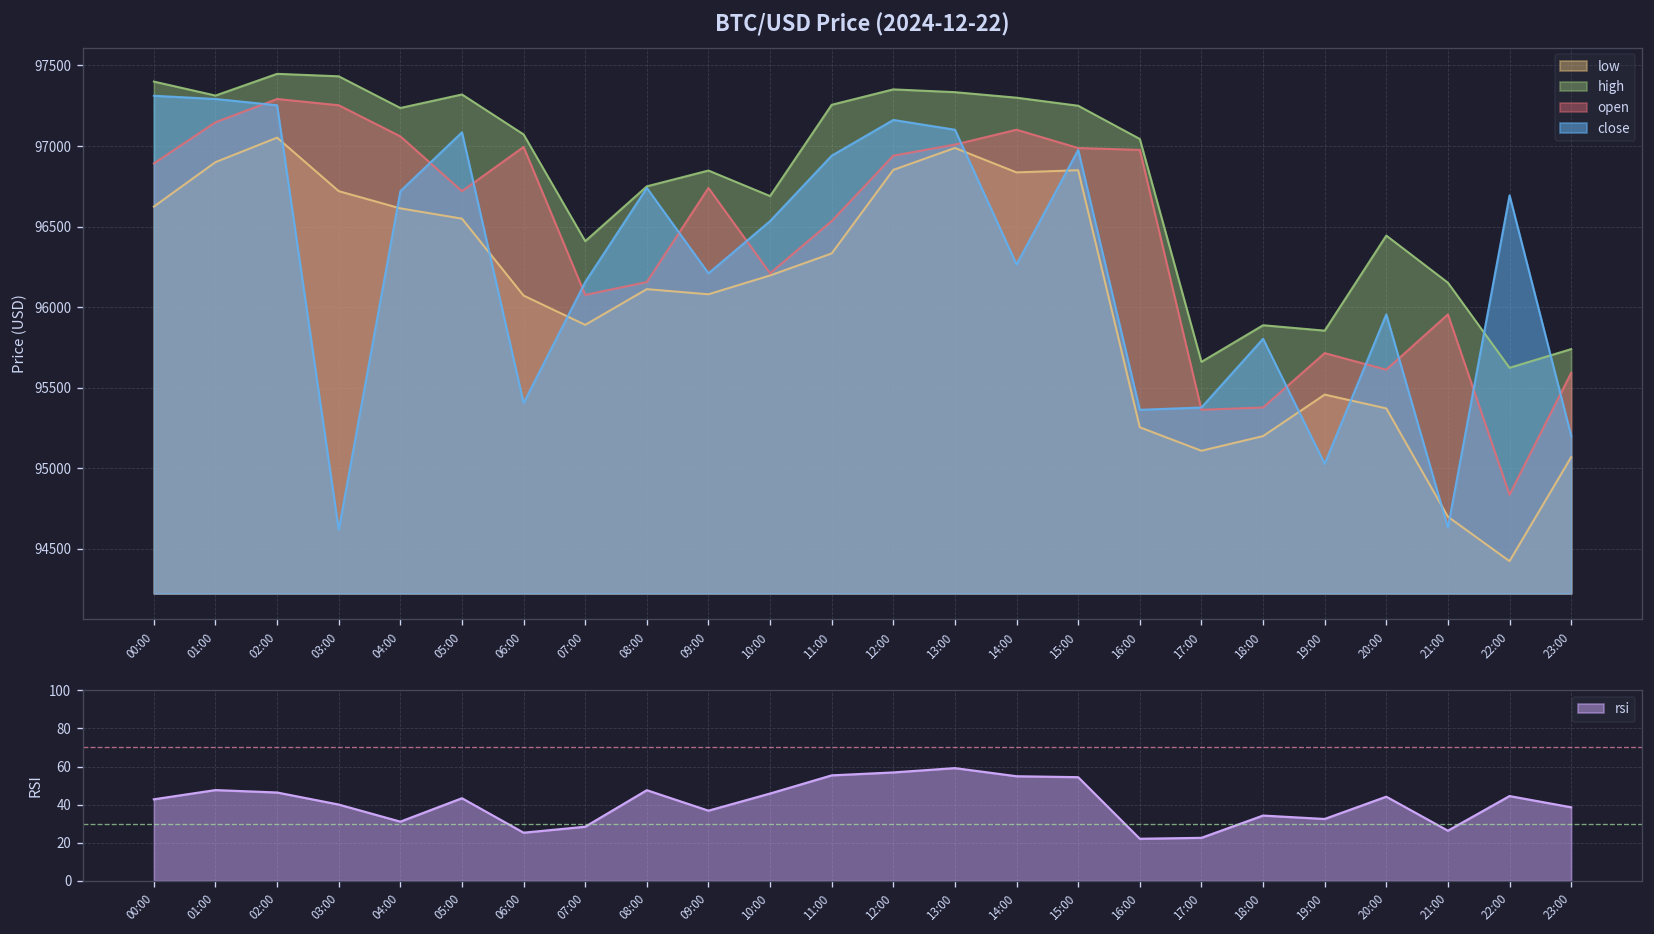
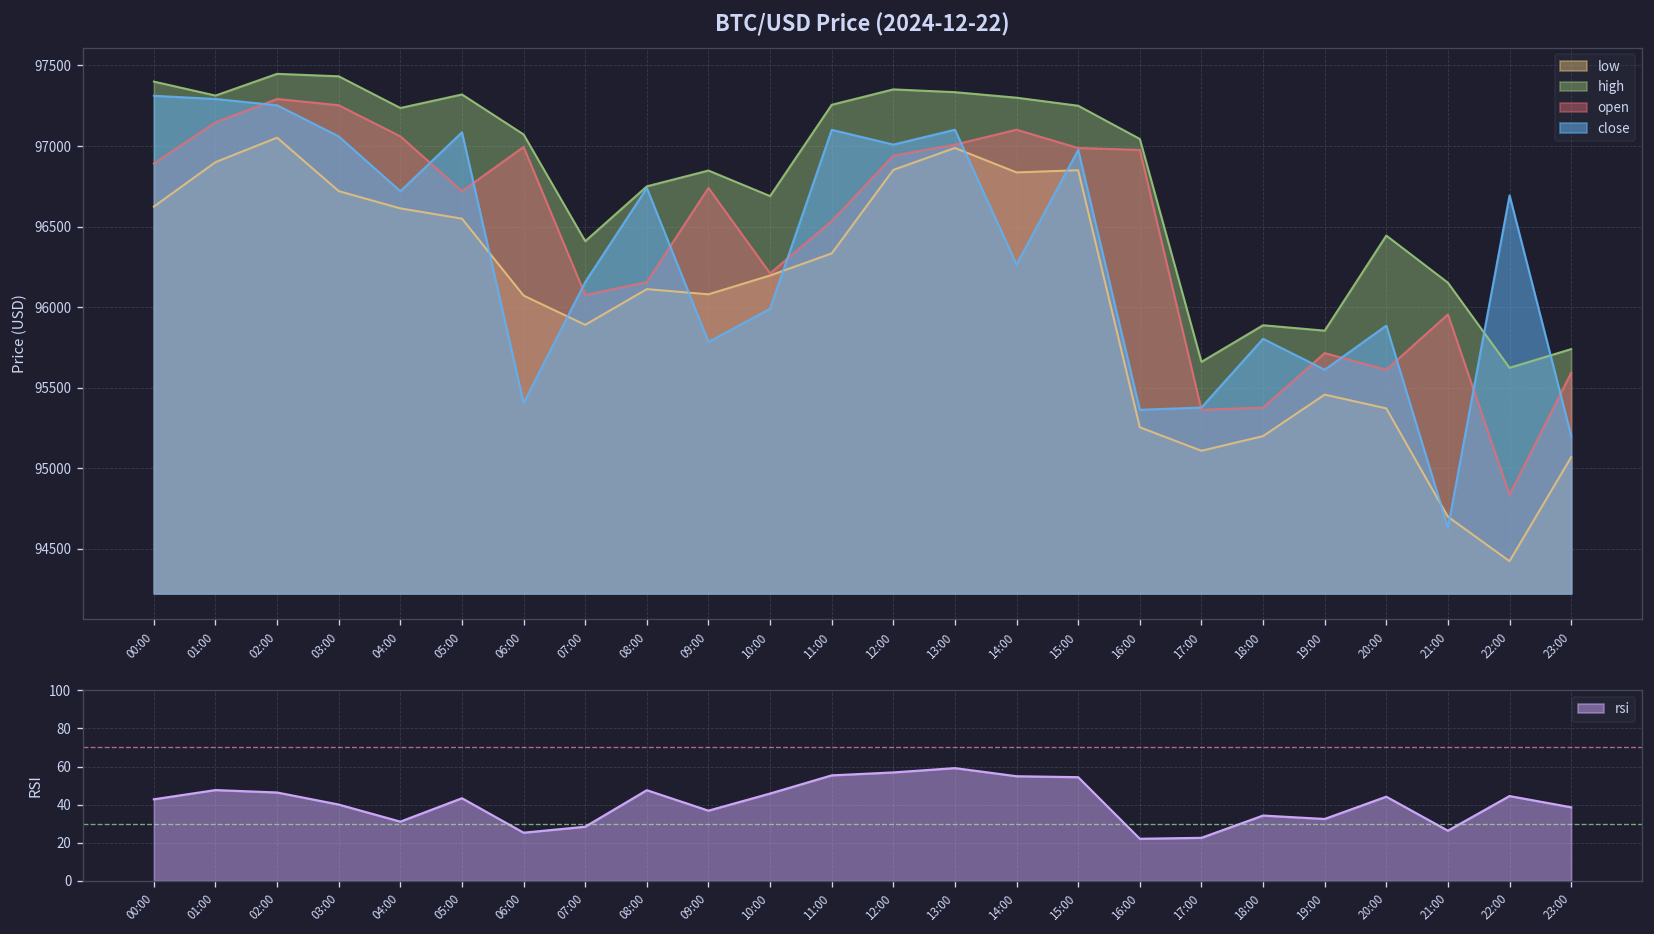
BTC/USD Price (2024-12-22), close, 03:00: 94620 -> 97060
BTC/USD Price (2024-12-22), close, 09:00: 96210 -> 95780
BTC/USD Price (2024-12-22), close, 10:00: 96530 -> 95990
BTC/USD Price (2024-12-22), close, 11:00: 96940 -> 97100
BTC/USD Price (2024-12-22), close, 12:00: 97160 -> 97010
BTC/USD Price (2024-12-22), close, 19:00: 95030 -> 95610
BTC/USD Price (2024-12-22), close, 20:00: 95960 -> 95890
